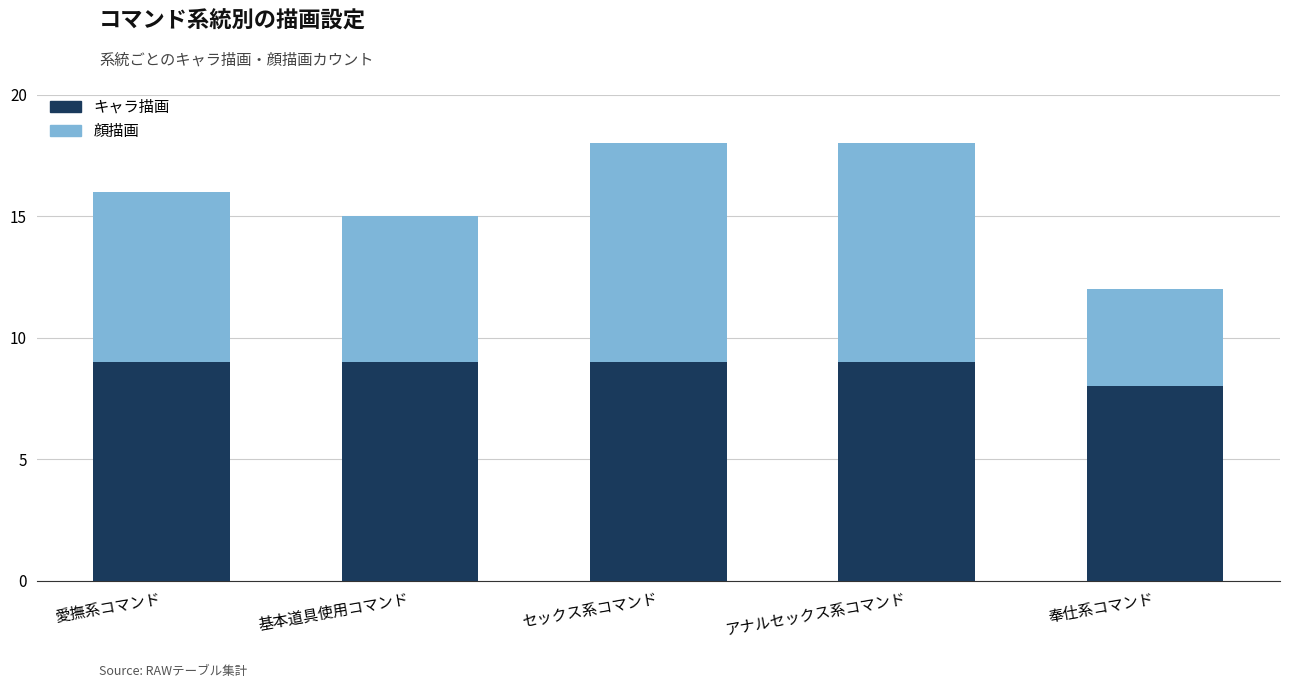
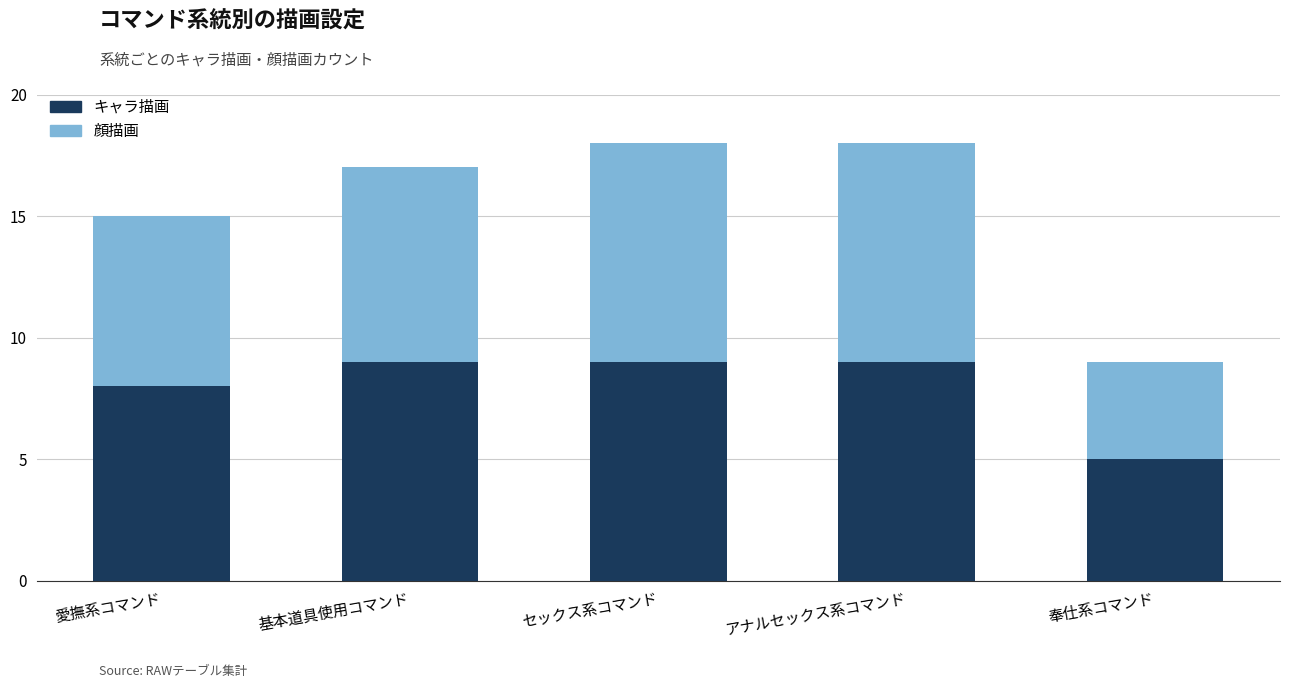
キャラ描画, 愛撫系コマンド: 9 -> 8
顔描画, 基本道具使用コマンド: 6 -> 8
キャラ描画, 奉仕系コマンド: 8 -> 5
